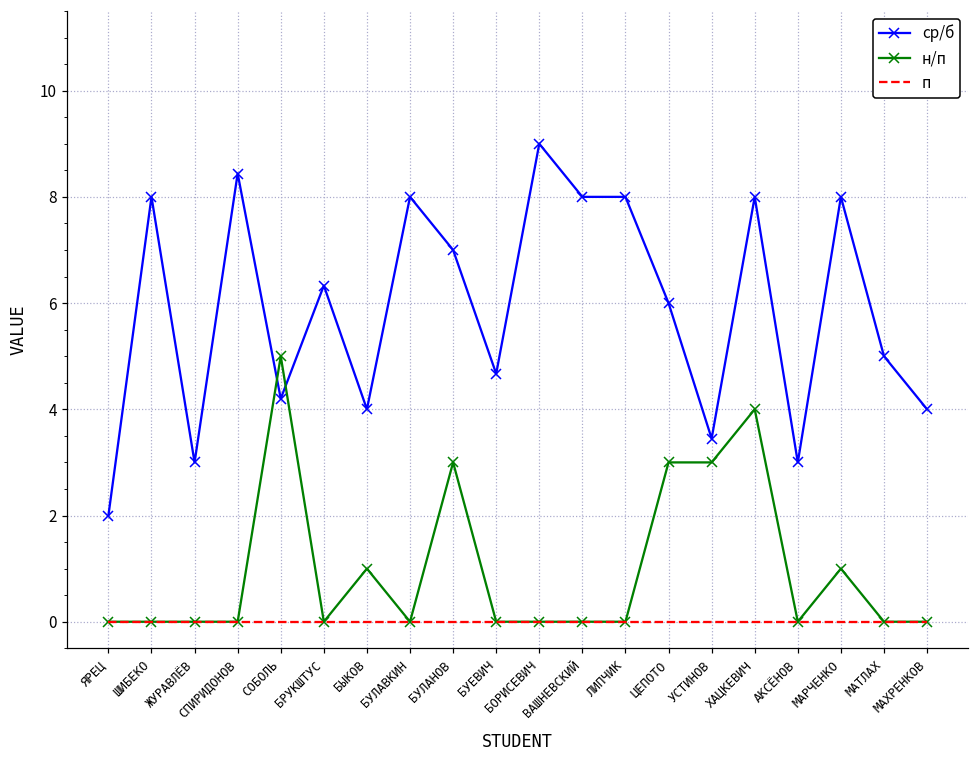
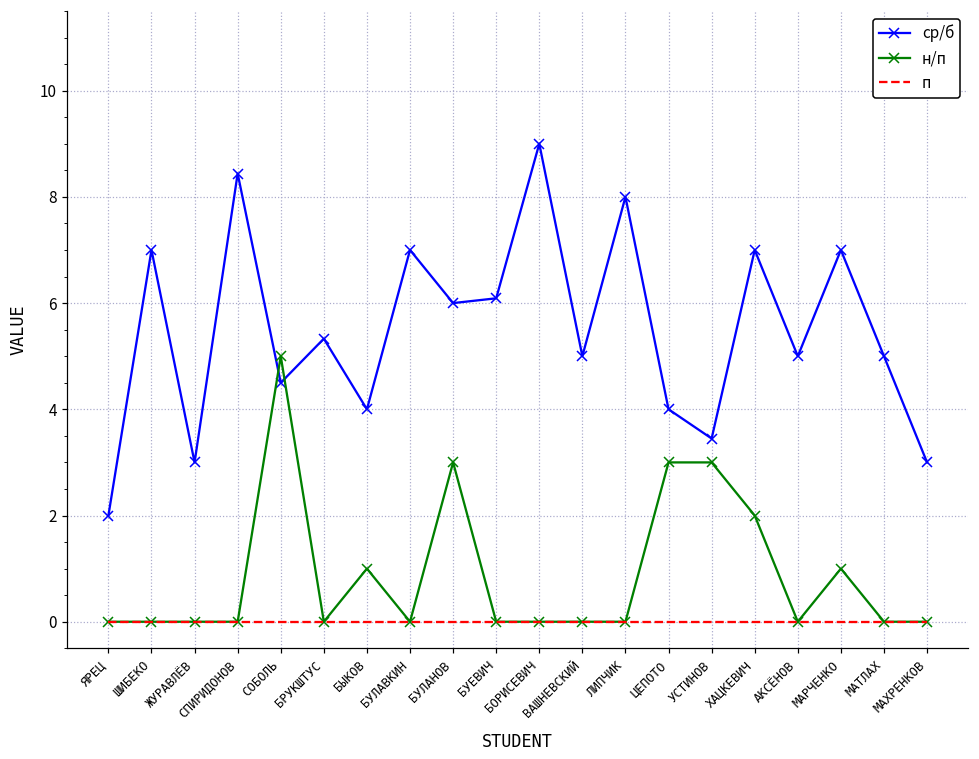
ср/б, ШИБЕКО: 8 -> 7
ср/б, СОБОЛЬ: 4.2 -> 4.5
ср/б, БРУКШТУС: 6.3 -> 5.3
ср/б, БУЛАВКИН: 8 -> 7
ср/б, БУЛАНОВ: 7 -> 6
ср/б, БУЕВИЧ: 4.7 -> 6.1
ср/б, ВАШНЕВСКИЙ: 8 -> 5
ср/б, ЦЕПОТО: 6 -> 4
ср/б, ХАЦКЕВИЧ: 8 -> 7
н/п, ХАЦКЕВИЧ: 4 -> 2
ср/б, АКСЁНОВ: 3 -> 5
ср/б, МАРЧЕНКО: 8 -> 7
ср/б, МАХРЕНКОВ: 4 -> 3
